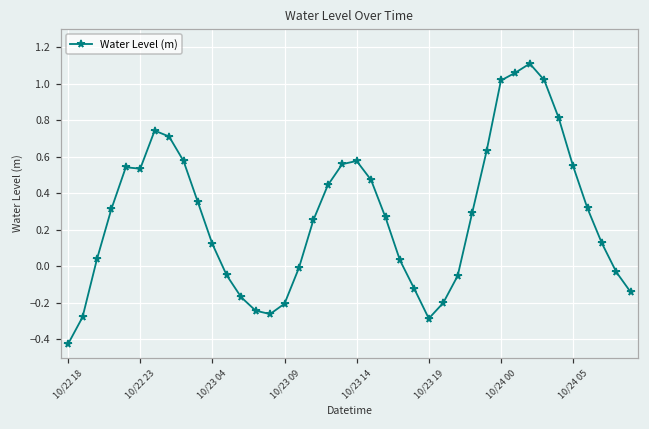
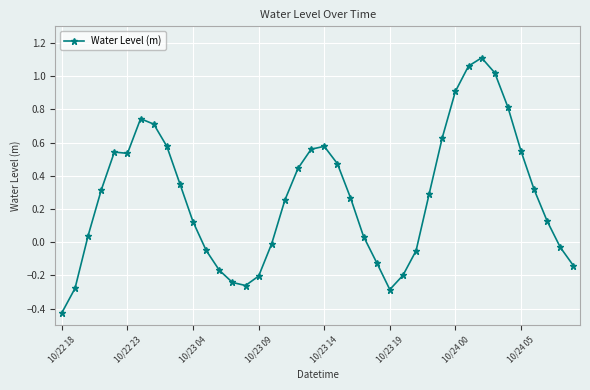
10/24 00: 1.02 -> 0.91
